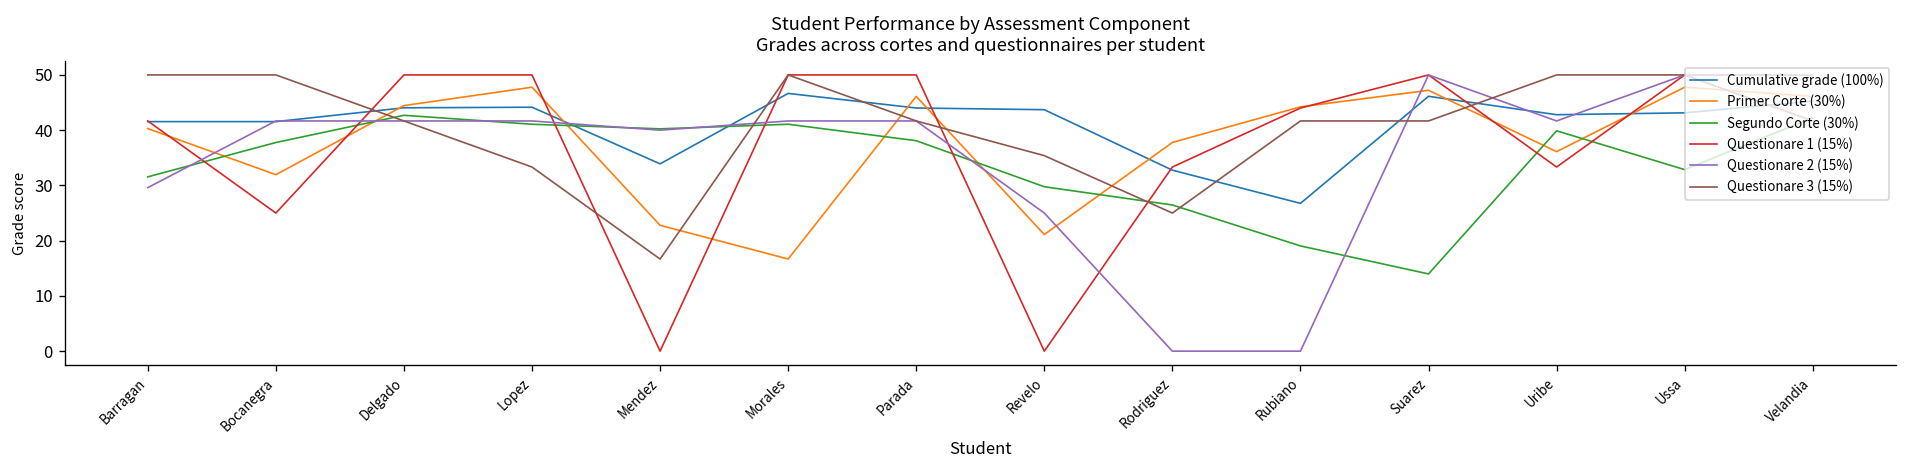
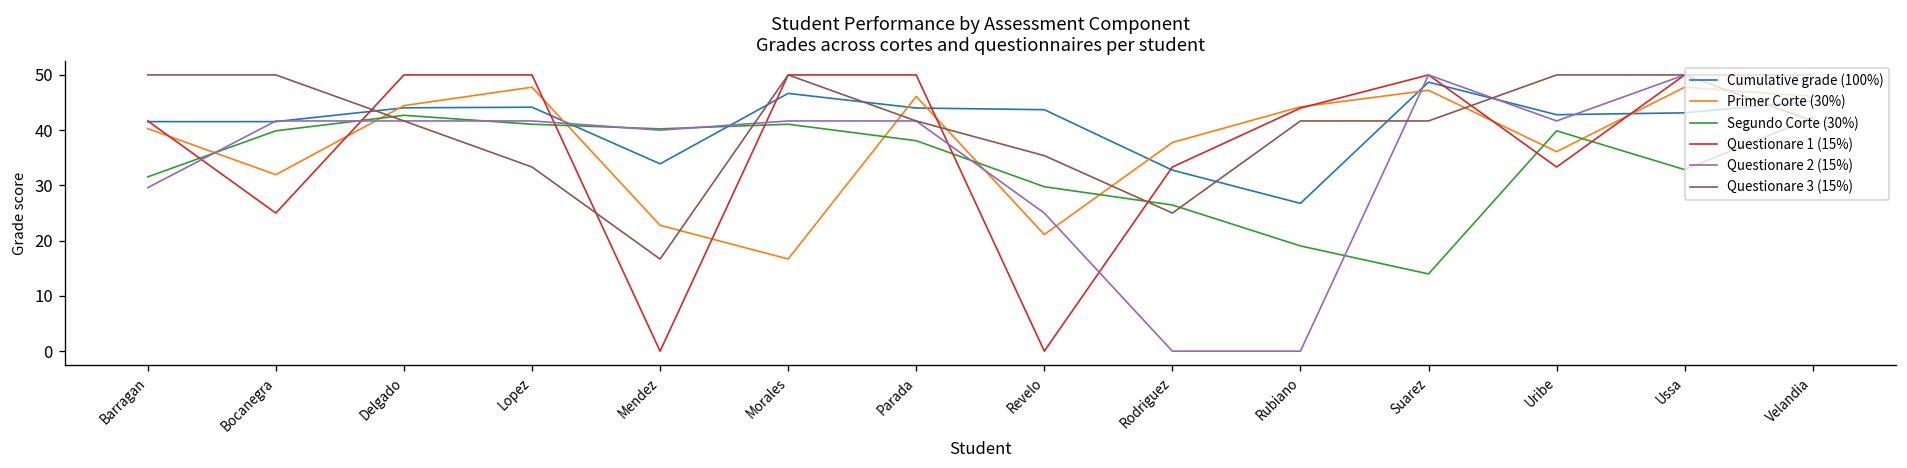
Segundo Corte (30%), Bocanegra: 38 -> 40
Cumulative grade (100%), Suarez: 46 -> 49
